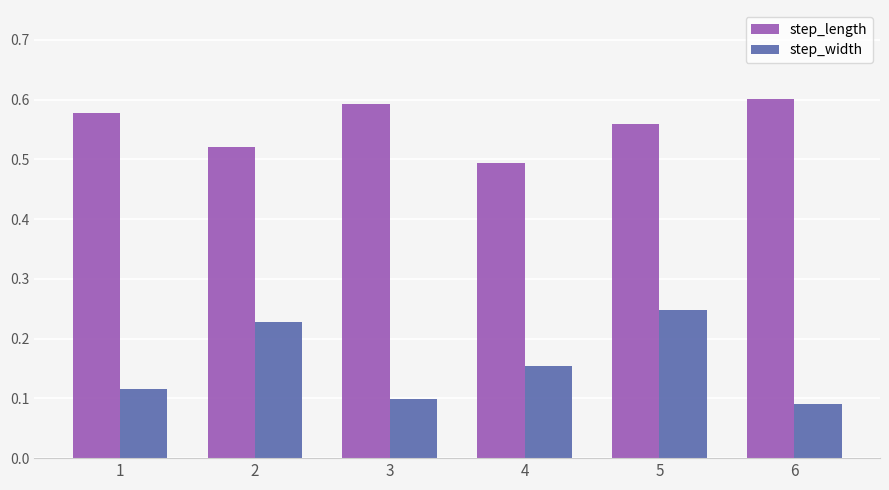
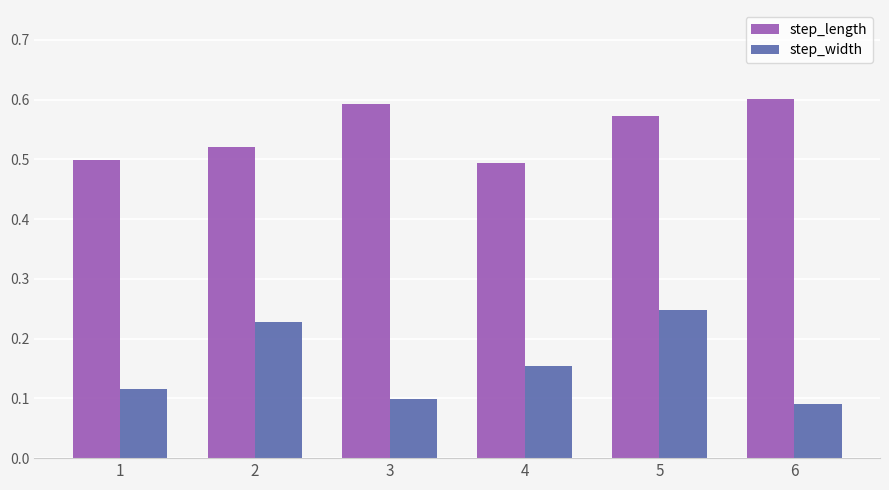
step_length, 1: 0.58 -> 0.50
step_length, 5: 0.56 -> 0.57
